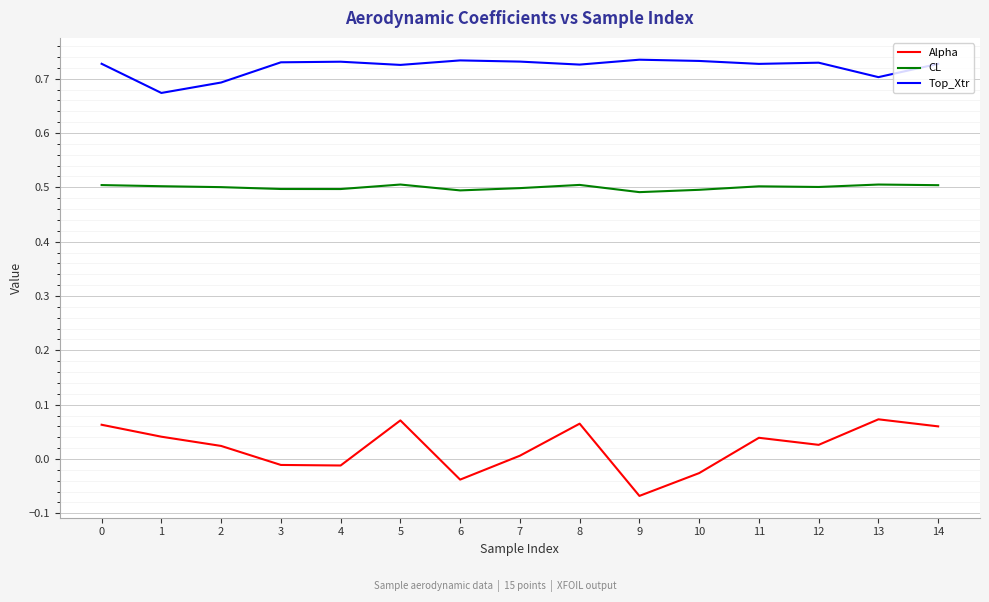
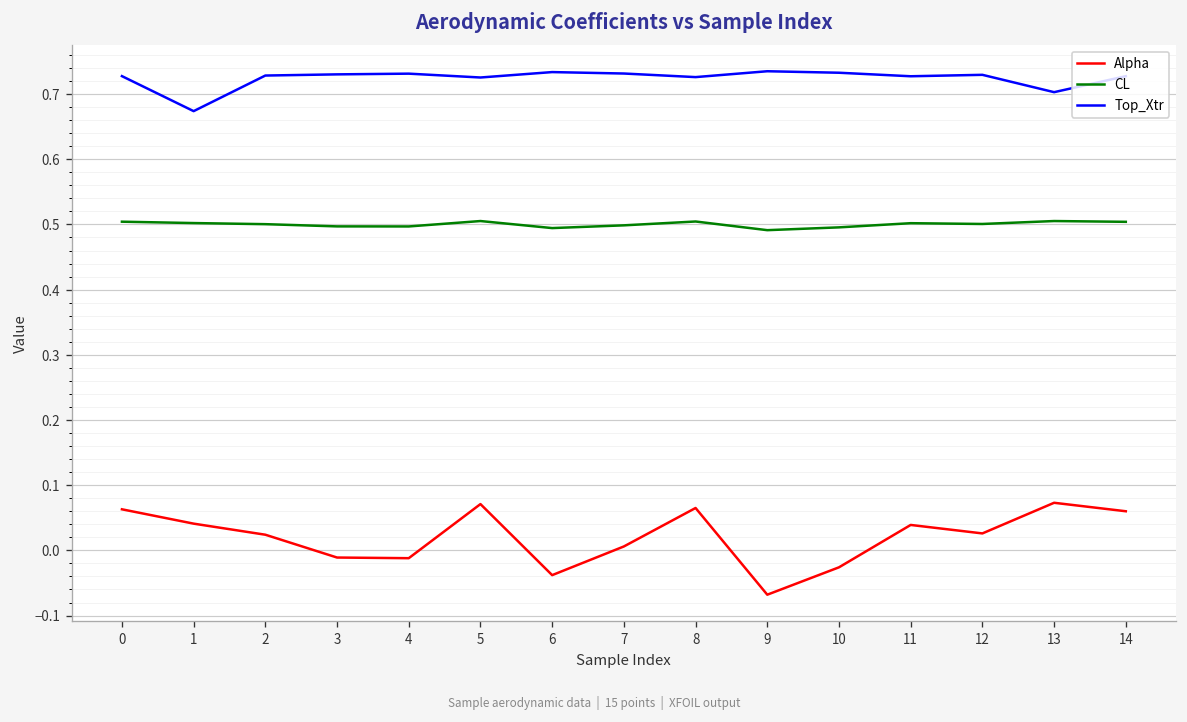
Top_Xtr, 2: 0.69 -> 0.73
